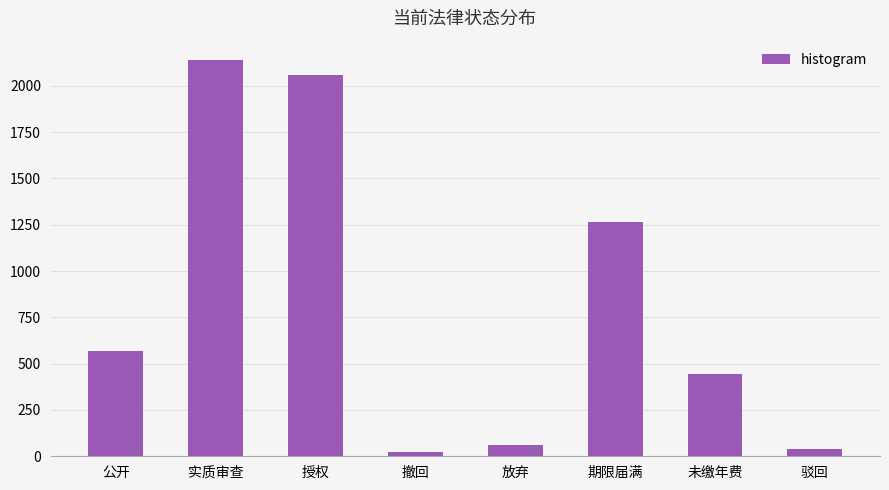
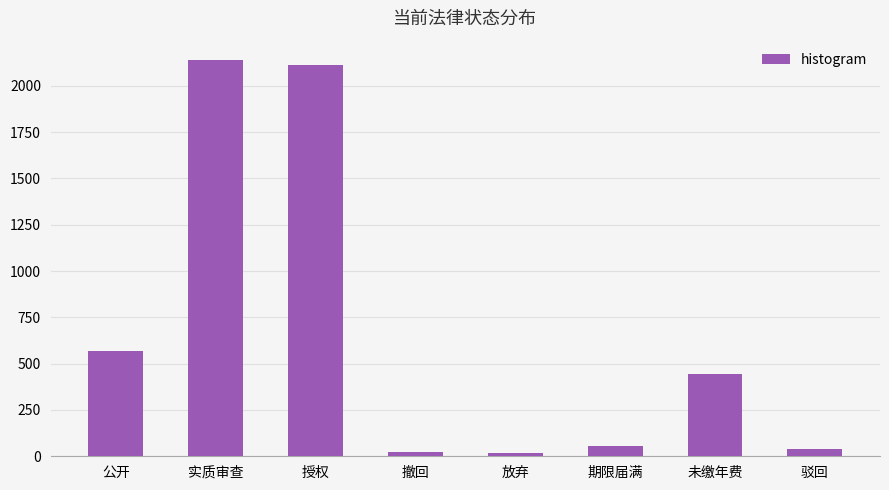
授权: 2060 -> 2110
放弃: 60 -> 20
期限届满: 1270 -> 60
